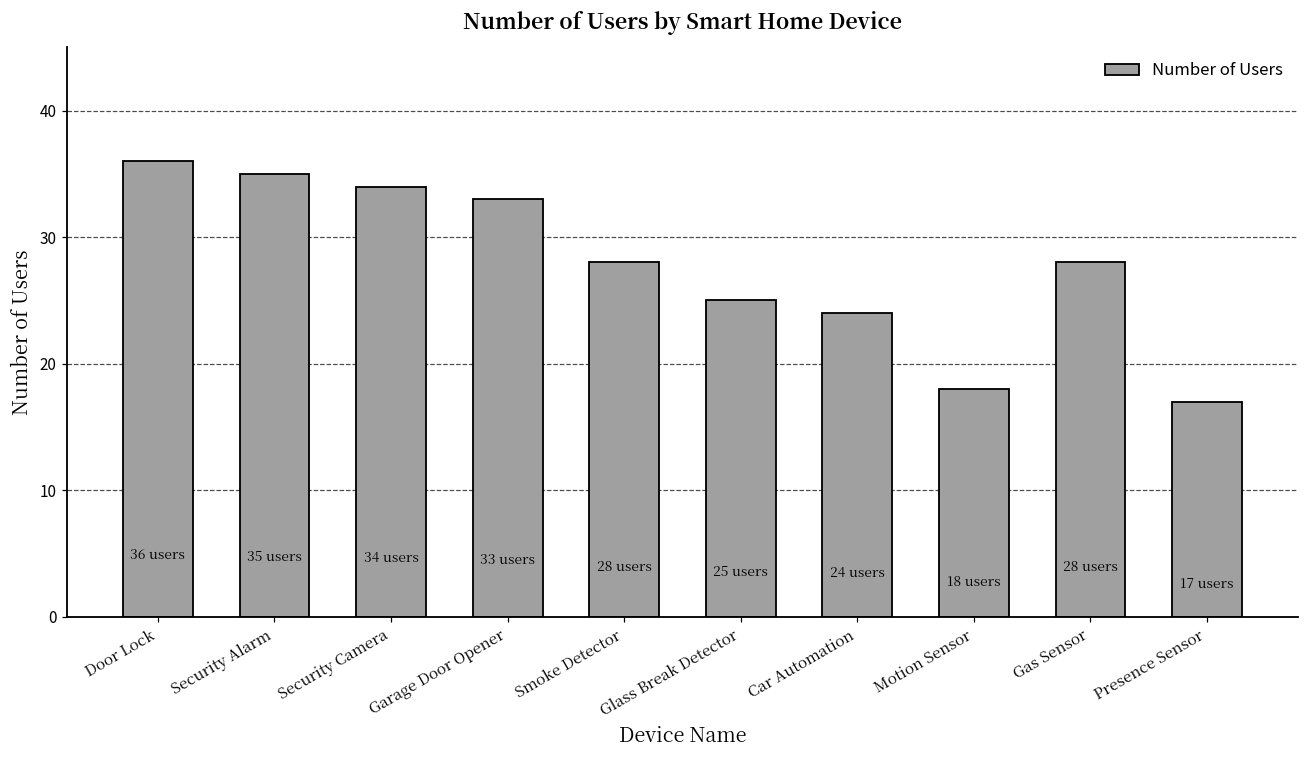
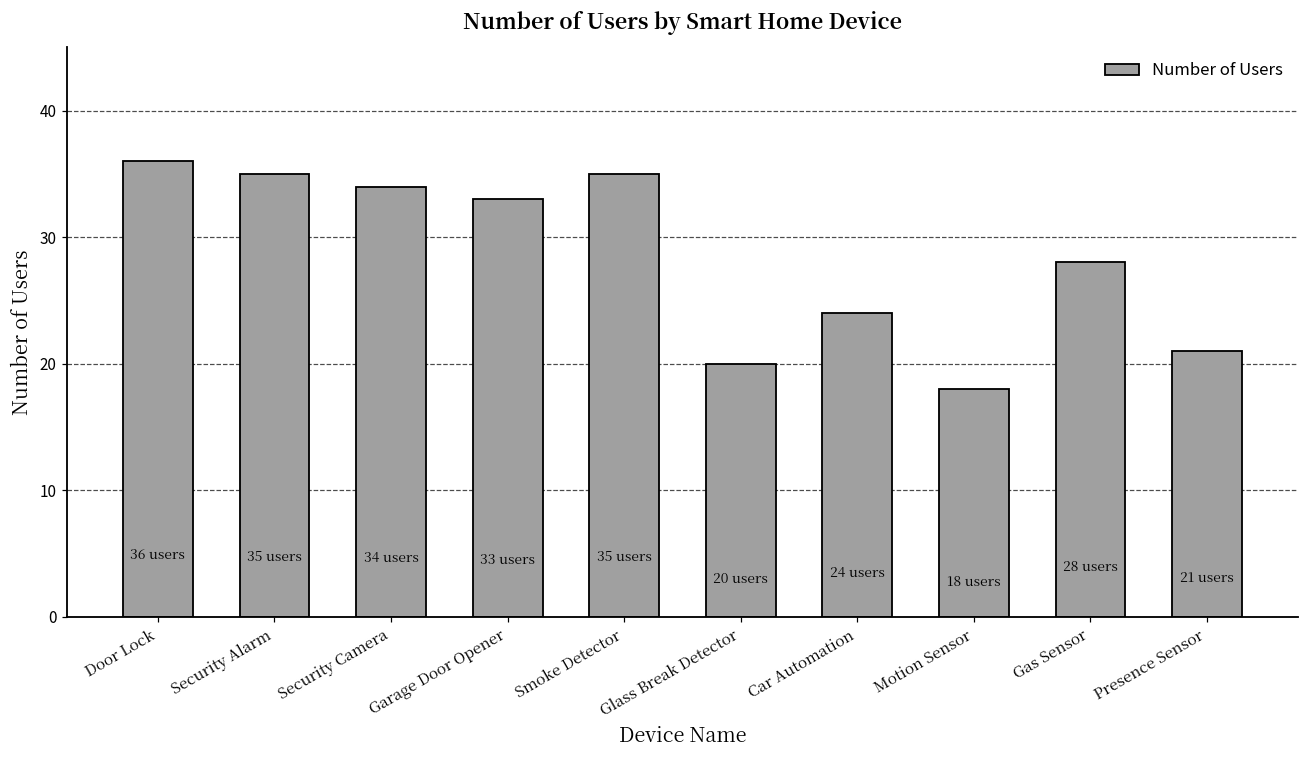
Smoke Detector: 28 -> 35
Glass Break Detector: 25 -> 20
Presence Sensor: 17 -> 21
